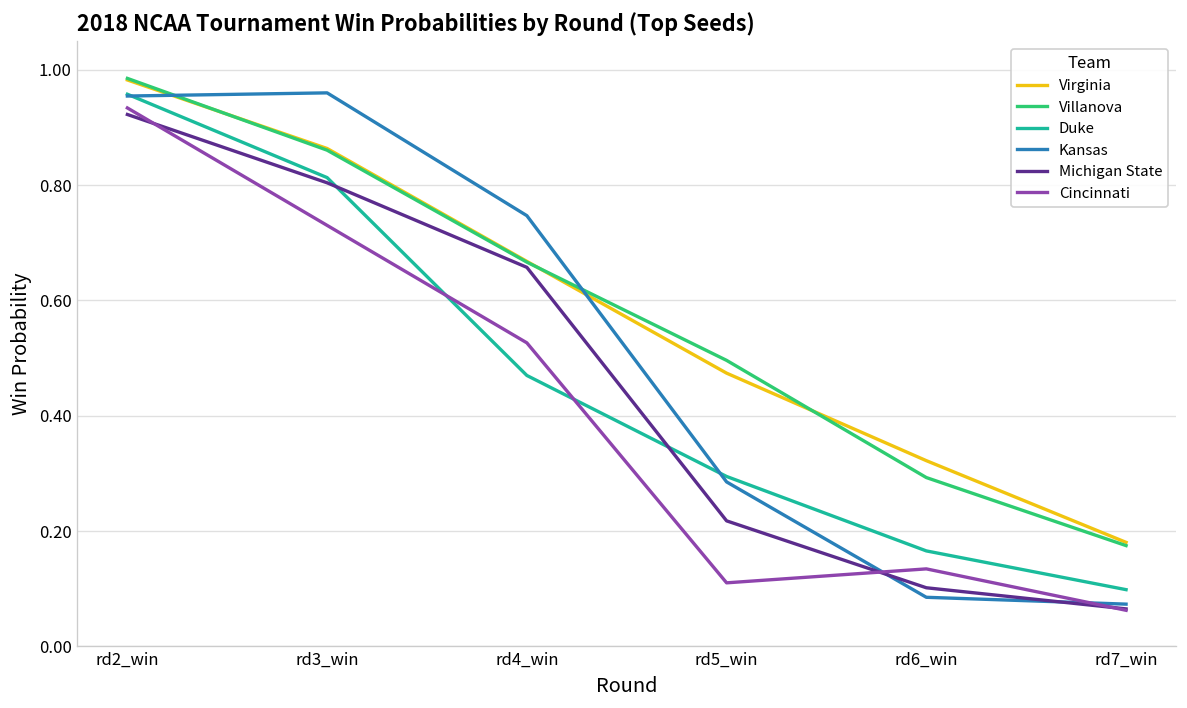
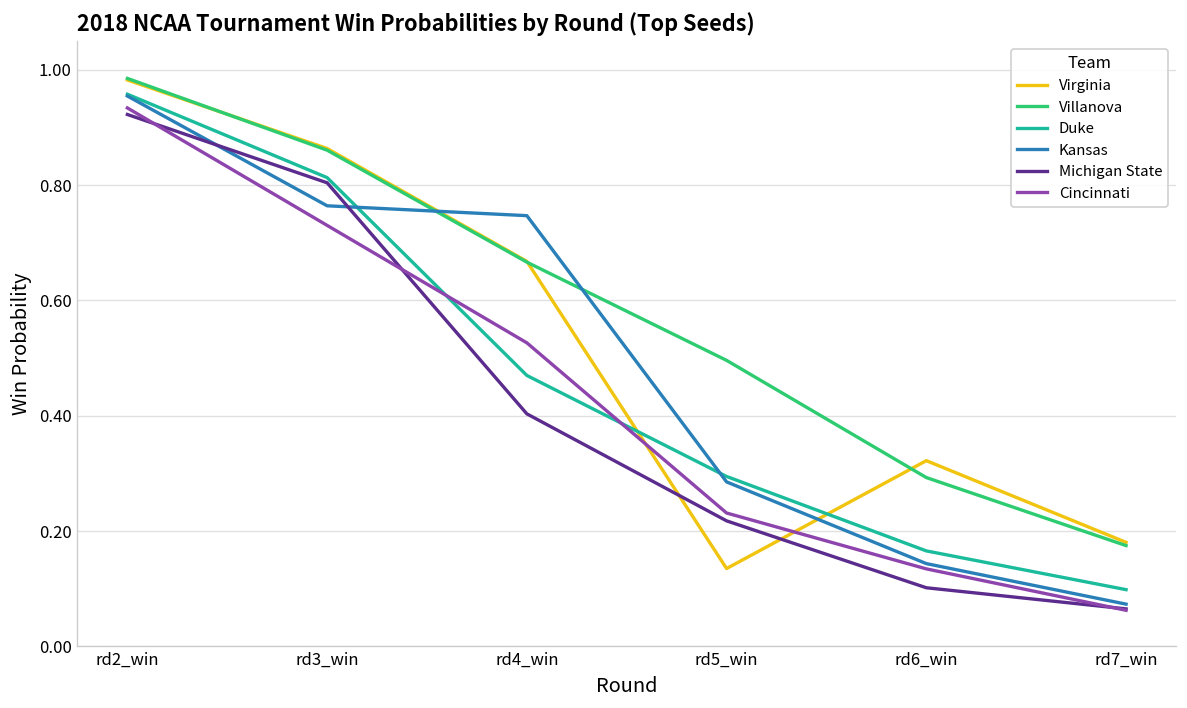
Kansas, rd3_win: 0.96 -> 0.76
Michigan State, rd4_win: 0.66 -> 0.40
Virginia, rd5_win: 0.47 -> 0.13
Cincinnati, rd5_win: 0.11 -> 0.23
Kansas, rd6_win: 0.09 -> 0.14
